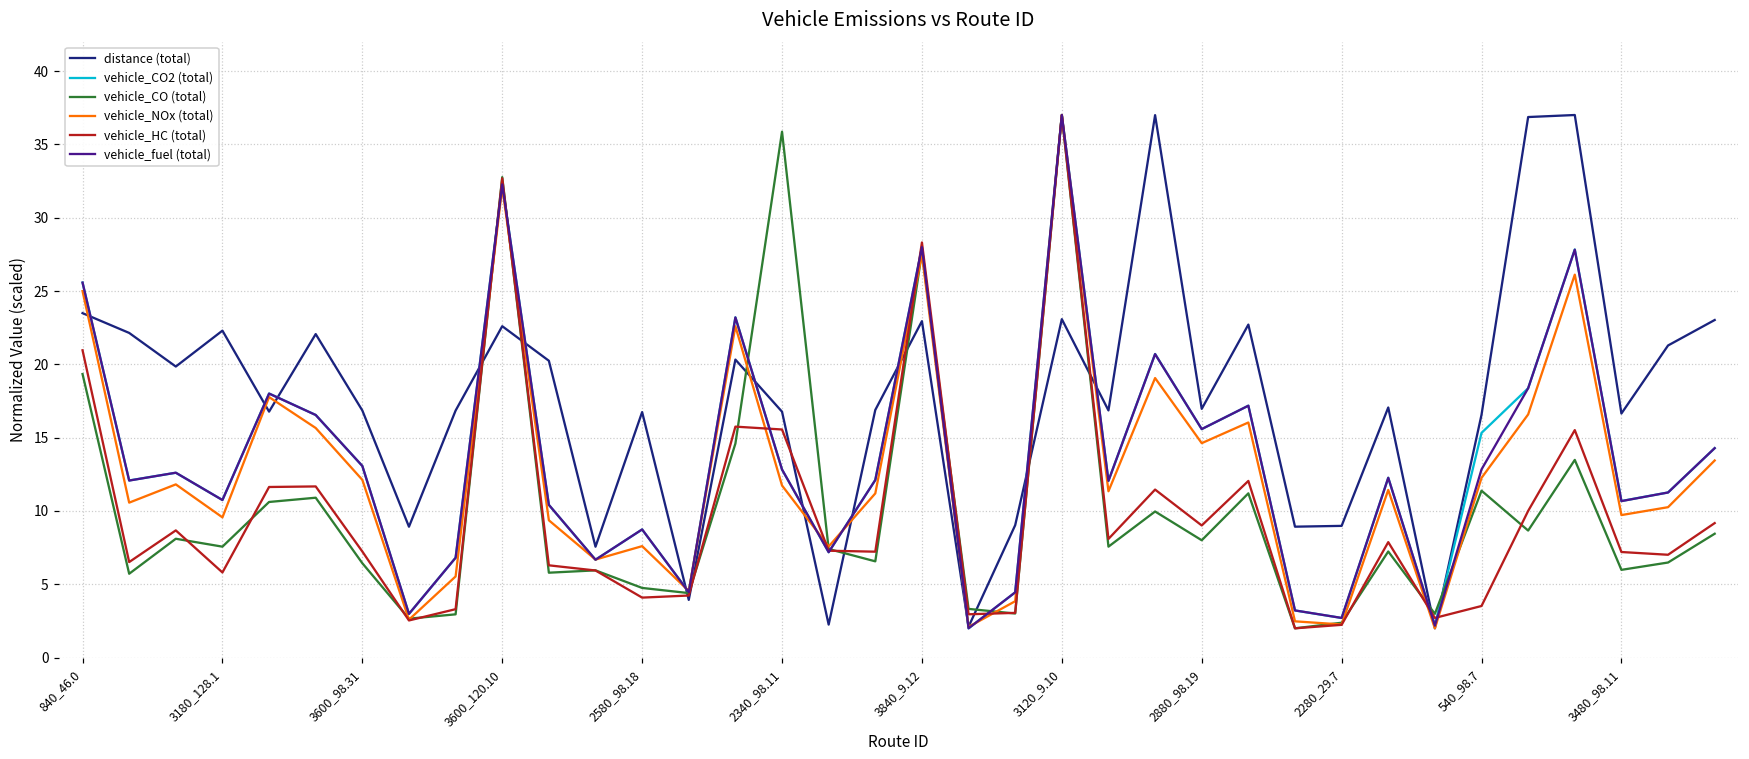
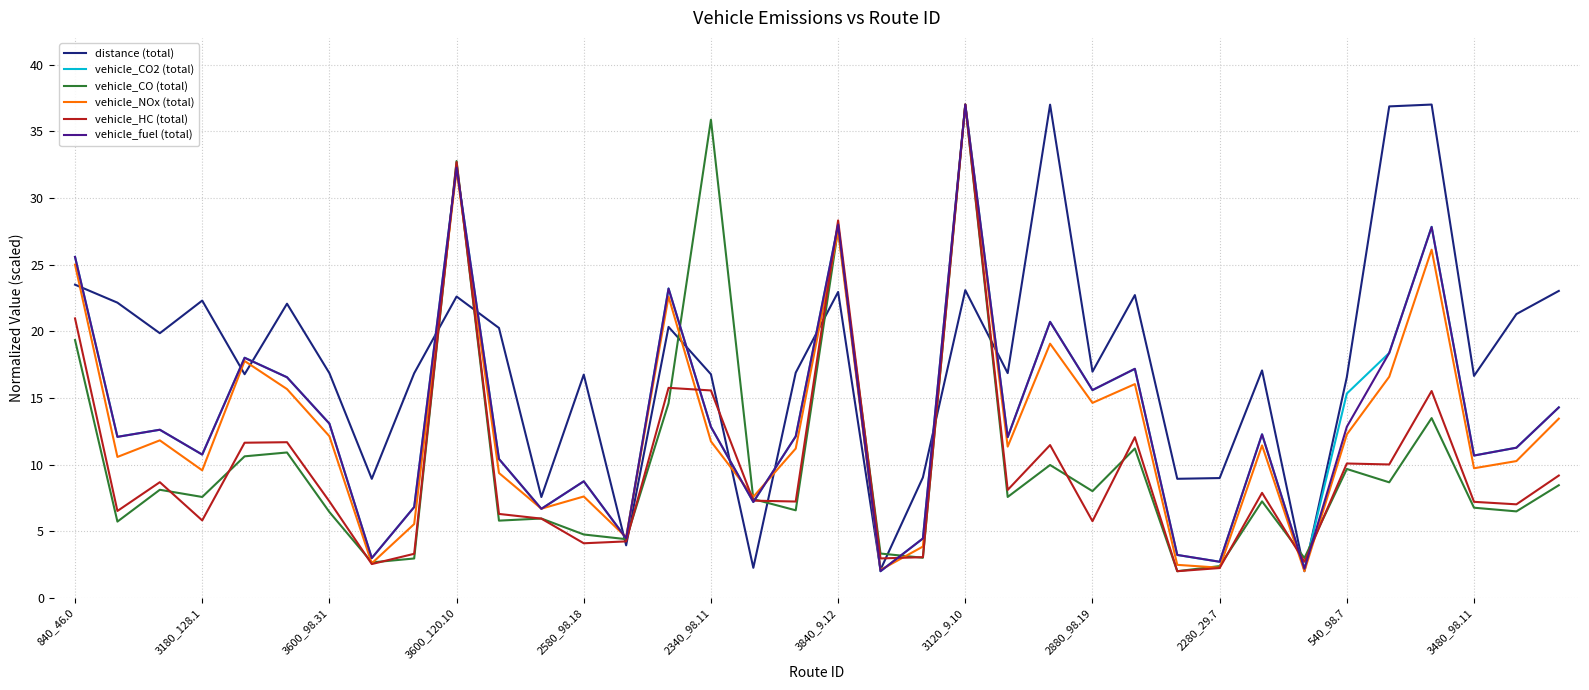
vehicle_HC (total), 2880_98.19: 9.0 -> 5.8
vehicle_CO (total), 540_98.7: 11.4 -> 9.7
vehicle_HC (total), 540_98.7: 3.5 -> 10.1
vehicle_CO (total), 3480_98.11: 6.0 -> 6.8
